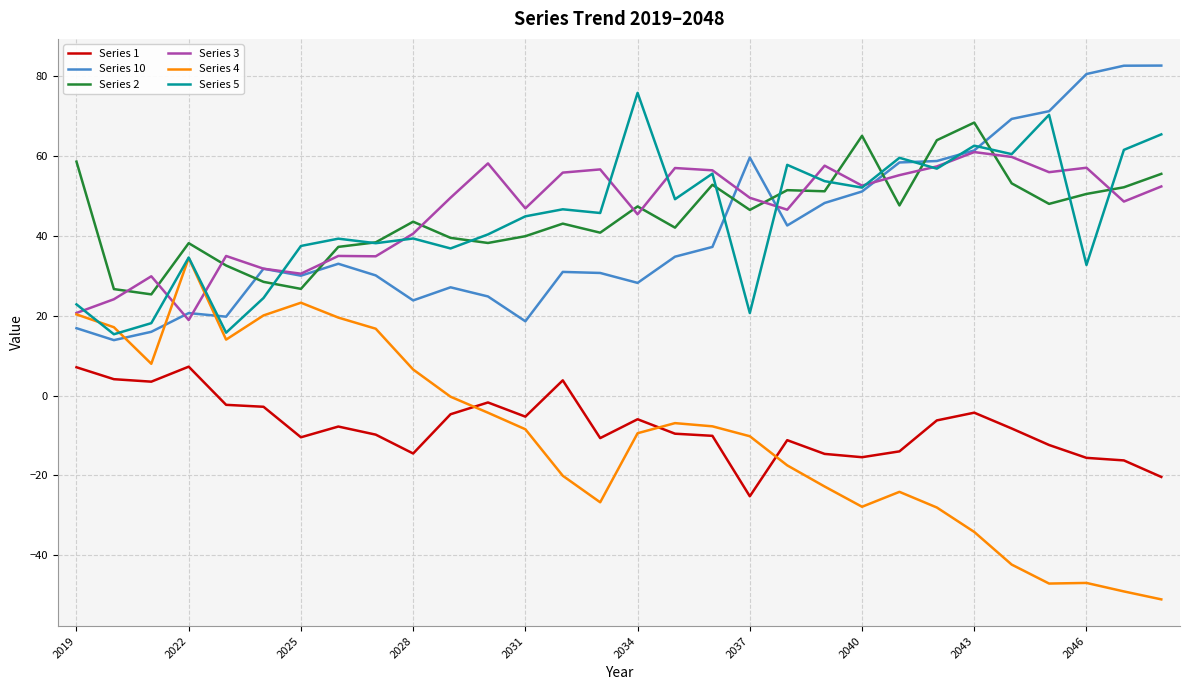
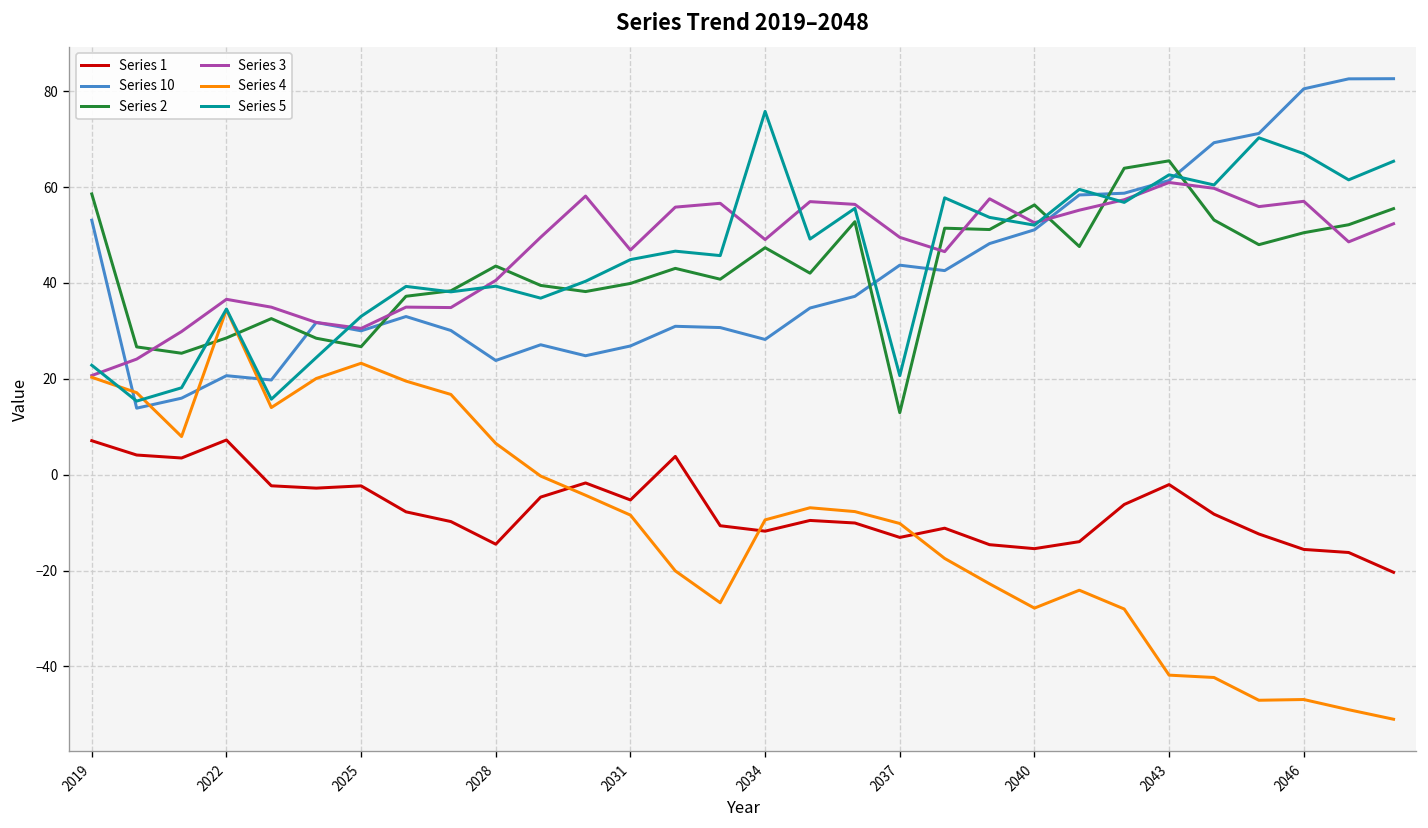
Series 10, 2019: 17 -> 53
Series 2, 2022: 38 -> 29
Series 3, 2022: 19 -> 37
Series 1, 2025: -10 -> -2
Series 5, 2025: 37 -> 33
Series 10, 2031: 19 -> 27
Series 1, 2034: -6 -> -12
Series 3, 2034: 45 -> 49
Series 1, 2037: -25 -> -13
Series 10, 2037: 60 -> 44
Series 2, 2037: 46 -> 13
Series 2, 2040: 65 -> 56
Series 1, 2043: -4 -> -2
Series 2, 2043: 68 -> 65
Series 4, 2043: -34 -> -42
Series 5, 2046: 33 -> 67
